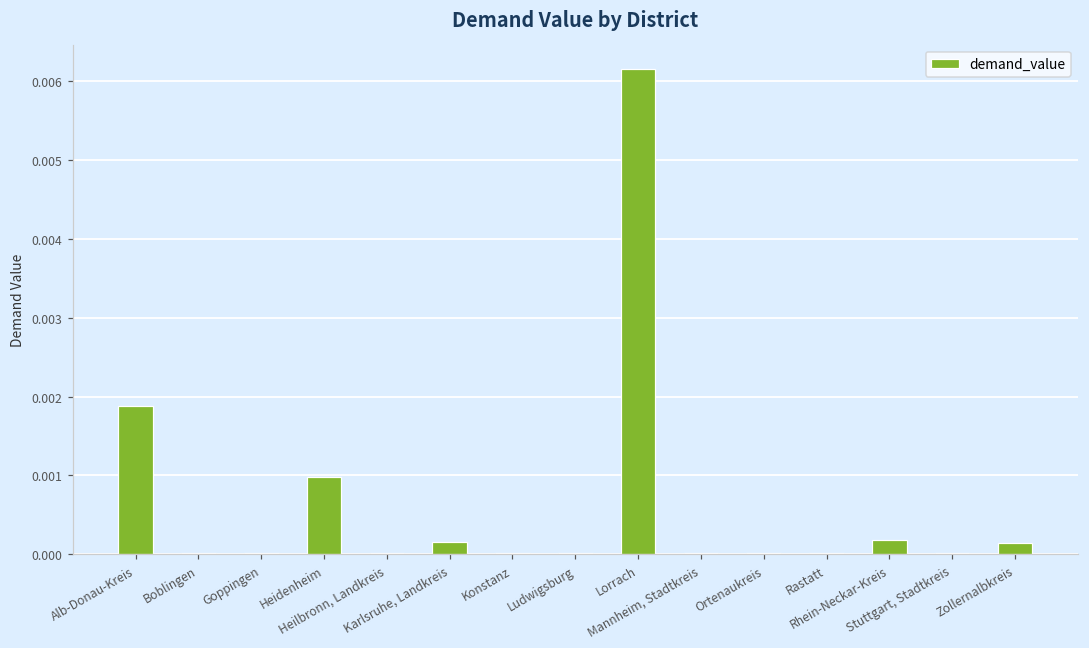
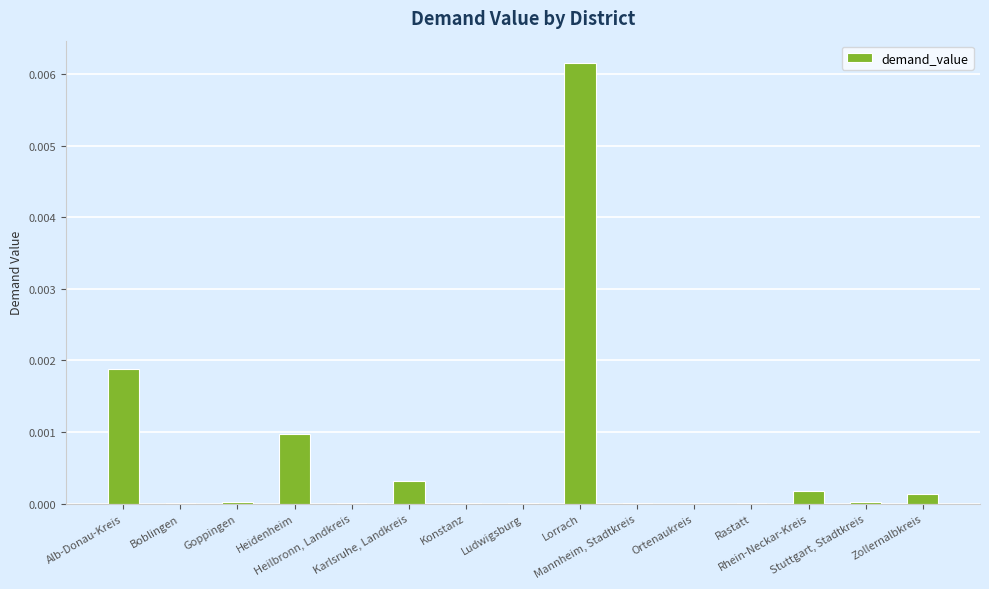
Karlsruhe, Landkreis: 0.0001 -> 0.0003
